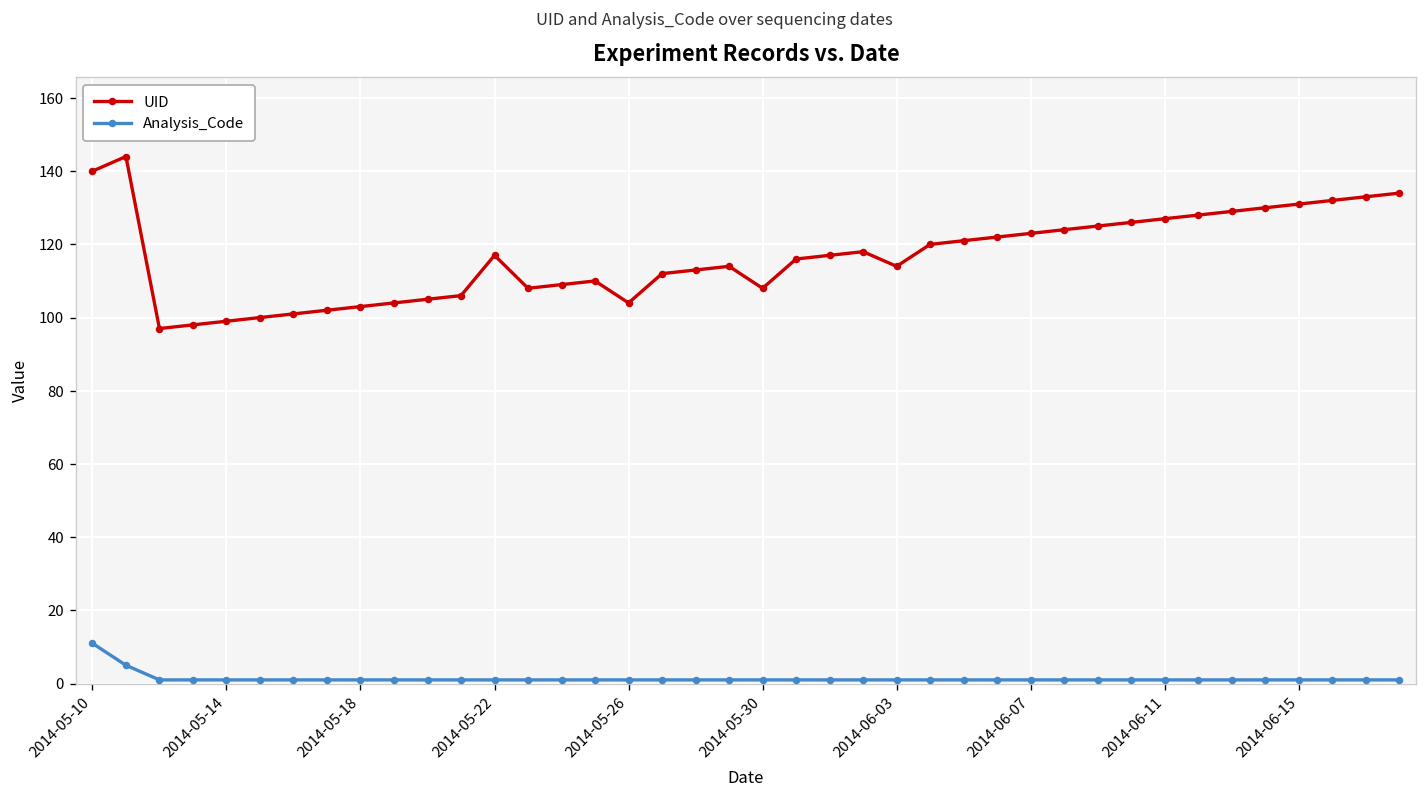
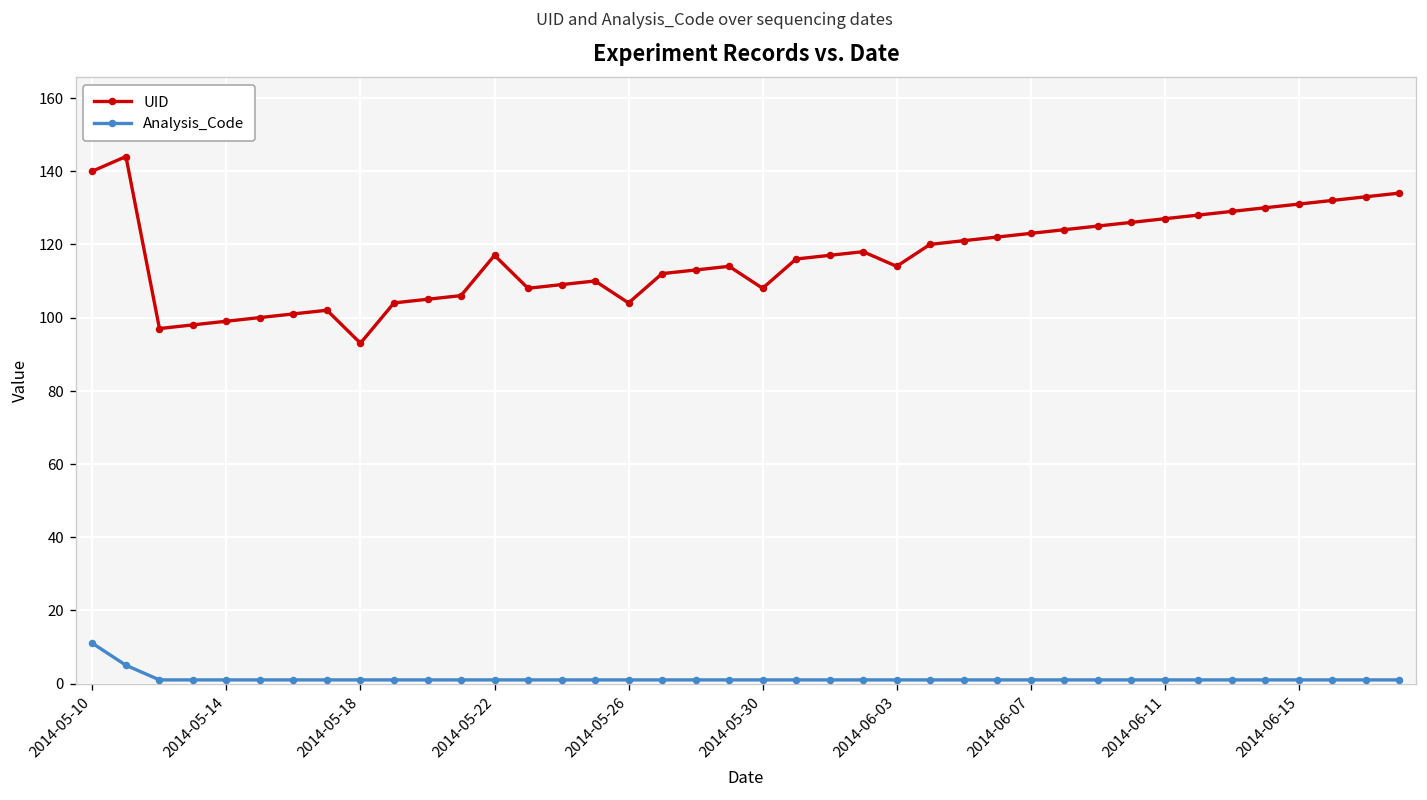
UID, 2014-05-18: 103 -> 93
